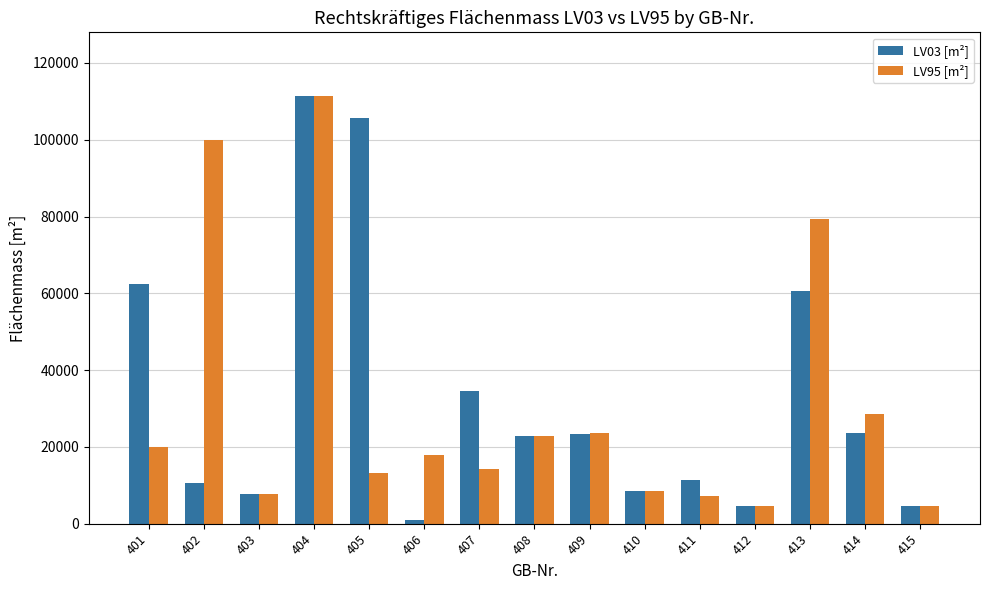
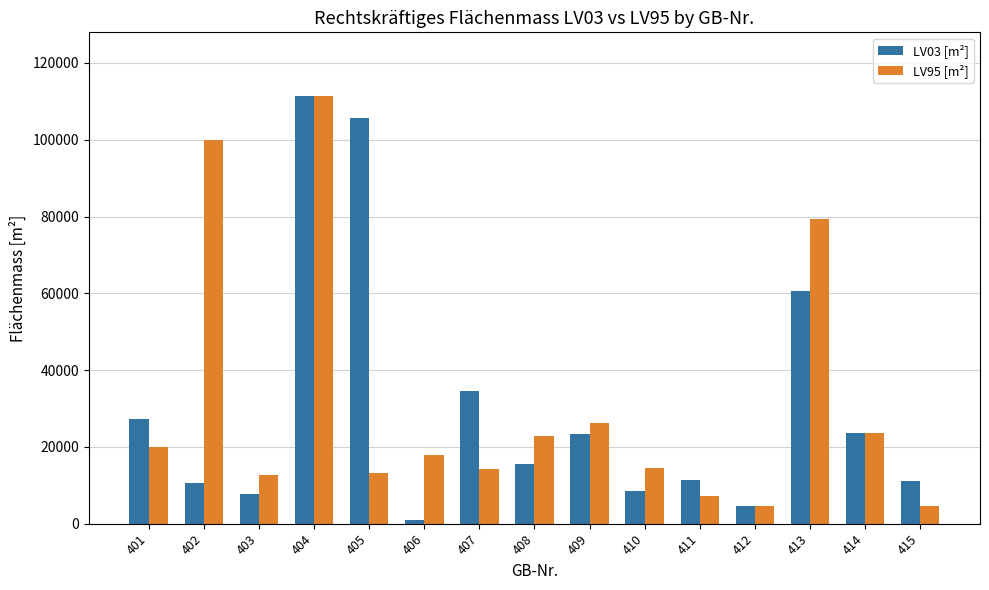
LV03 [m²], 401: 62000 -> 27000
LV95 [m²], 403: 8000 -> 13000
LV03 [m²], 408: 23000 -> 16000
LV95 [m²], 409: 24000 -> 26000
LV95 [m²], 410: 8000 -> 15000
LV95 [m²], 414: 29000 -> 24000
LV03 [m²], 415: 5000 -> 11000
